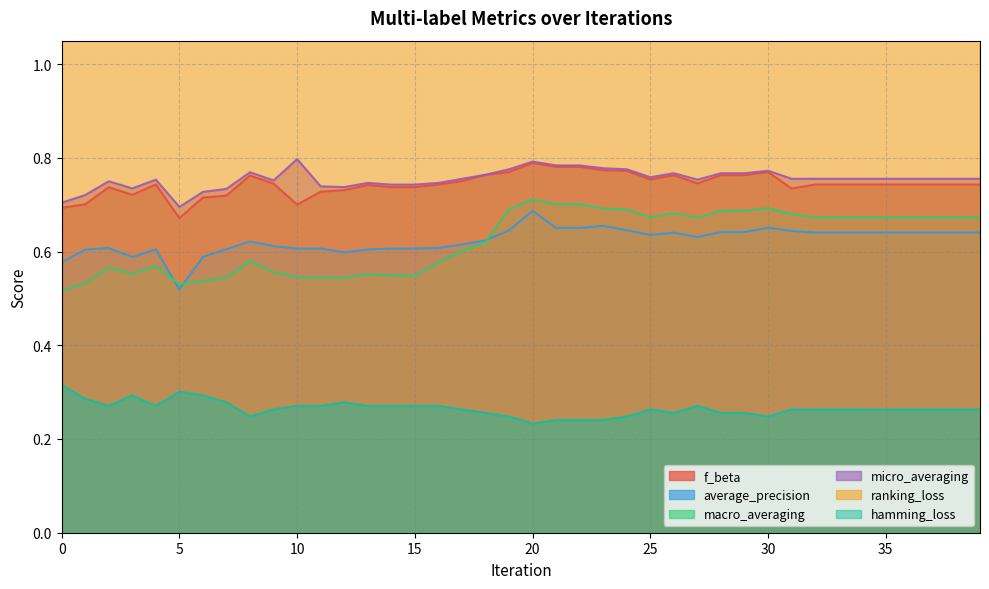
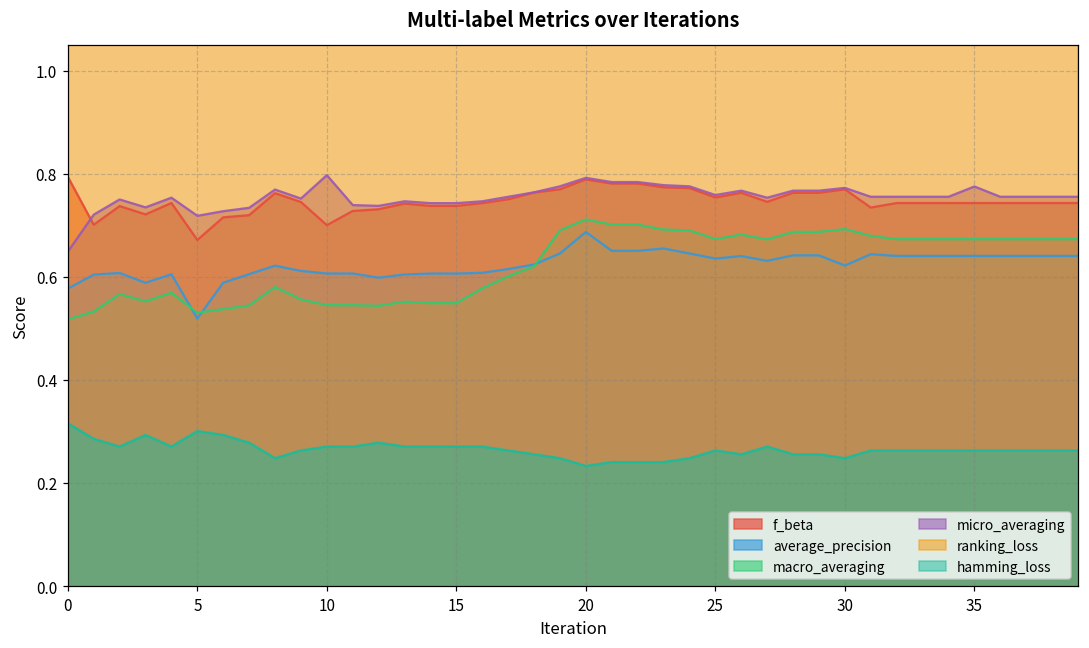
f_beta, 0: 0.69 -> 0.79
micro_averaging, 0: 0.70 -> 0.65
micro_averaging, 5: 0.70 -> 0.72
average_precision, 30: 0.65 -> 0.62
micro_averaging, 35: 0.76 -> 0.78
